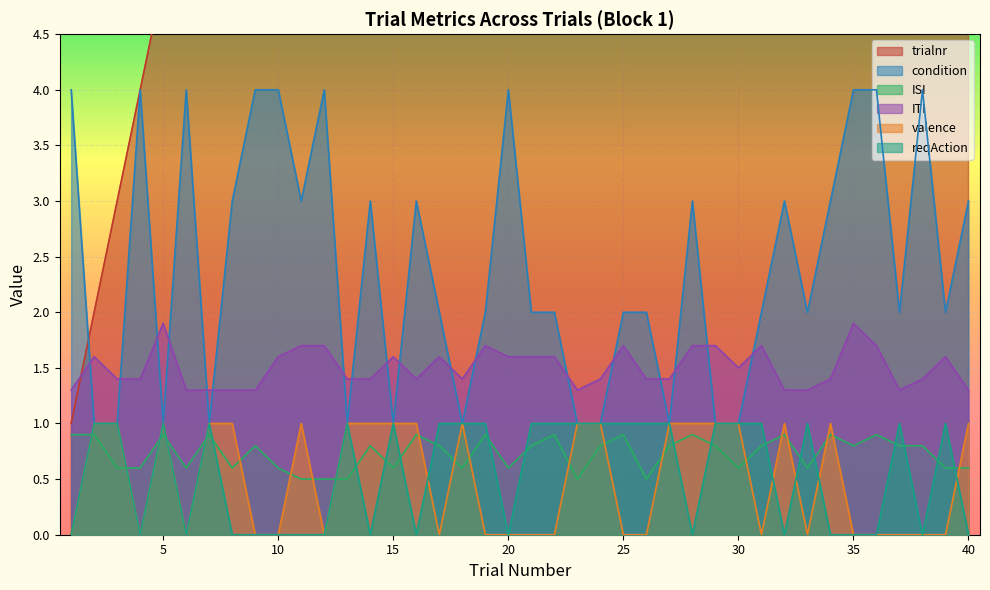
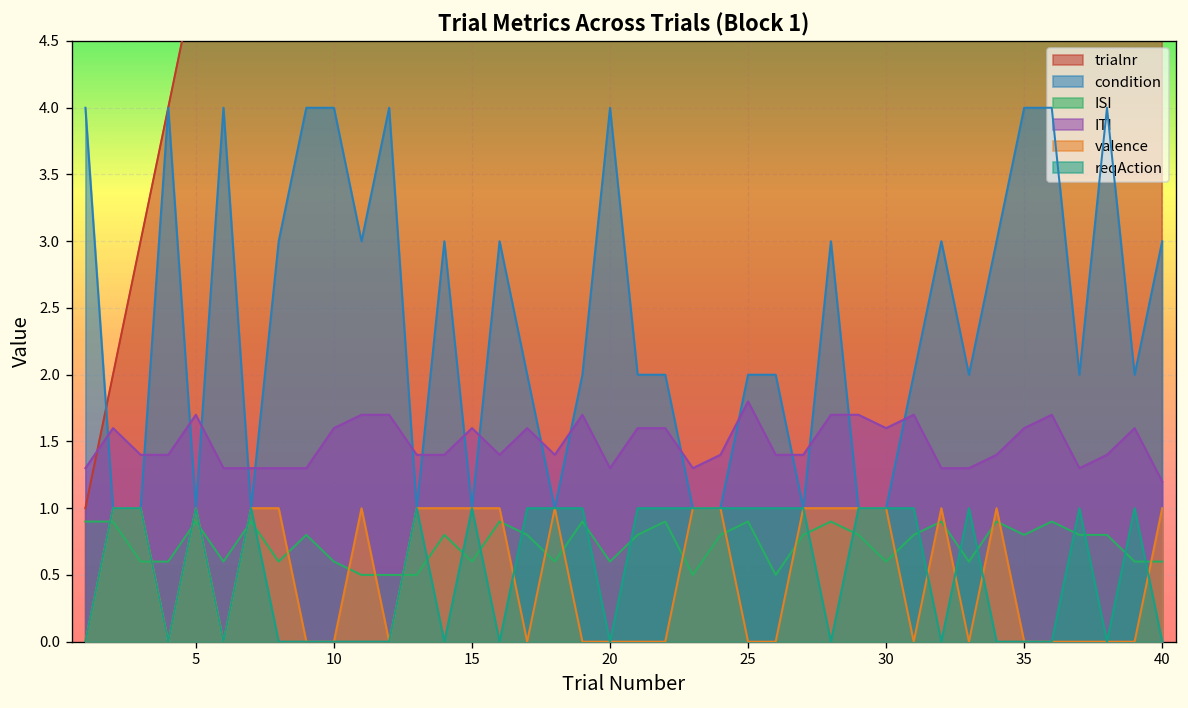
ITI, 5: 1.9 -> 1.7
ITI, 20: 1.6 -> 1.3
ITI, 25: 1.7 -> 1.8
ITI, 30: 1.5 -> 1.6
ITI, 35: 1.9 -> 1.6
ITI, 40: 1.3 -> 1.2
